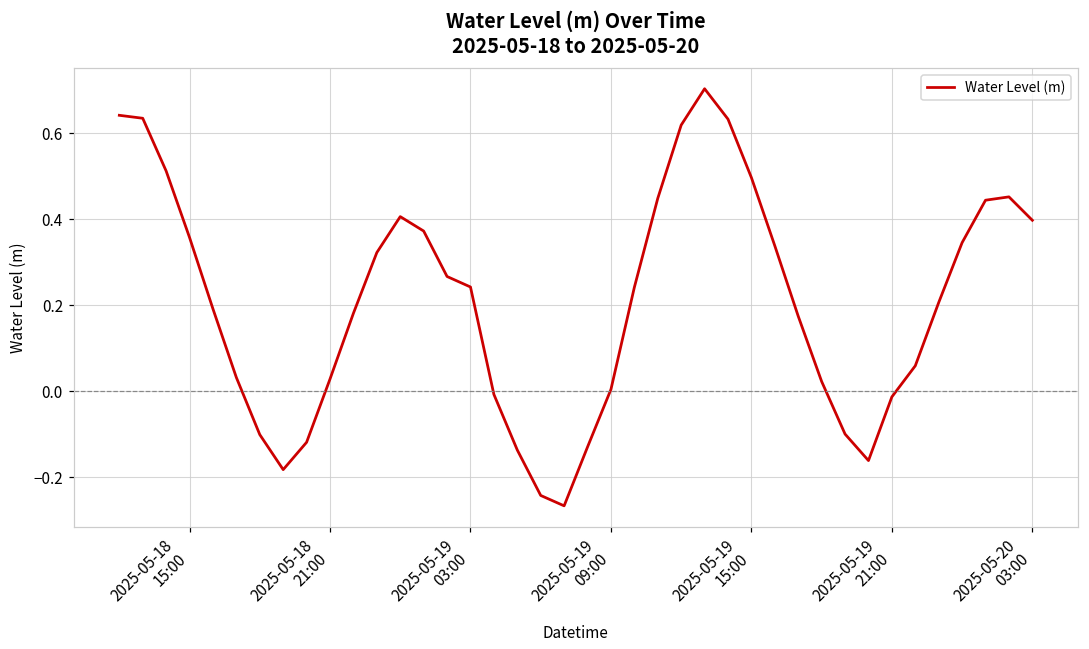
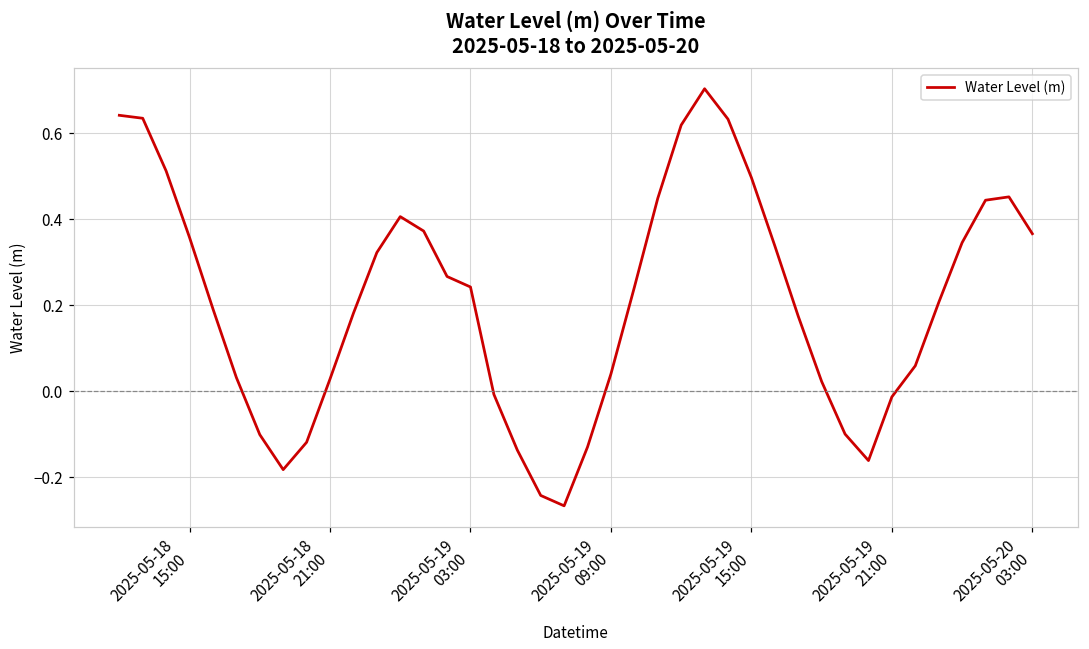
2025-05-19 09:00: 0.00 -> 0.04
2025-05-20 03:00: 0.40 -> 0.37
